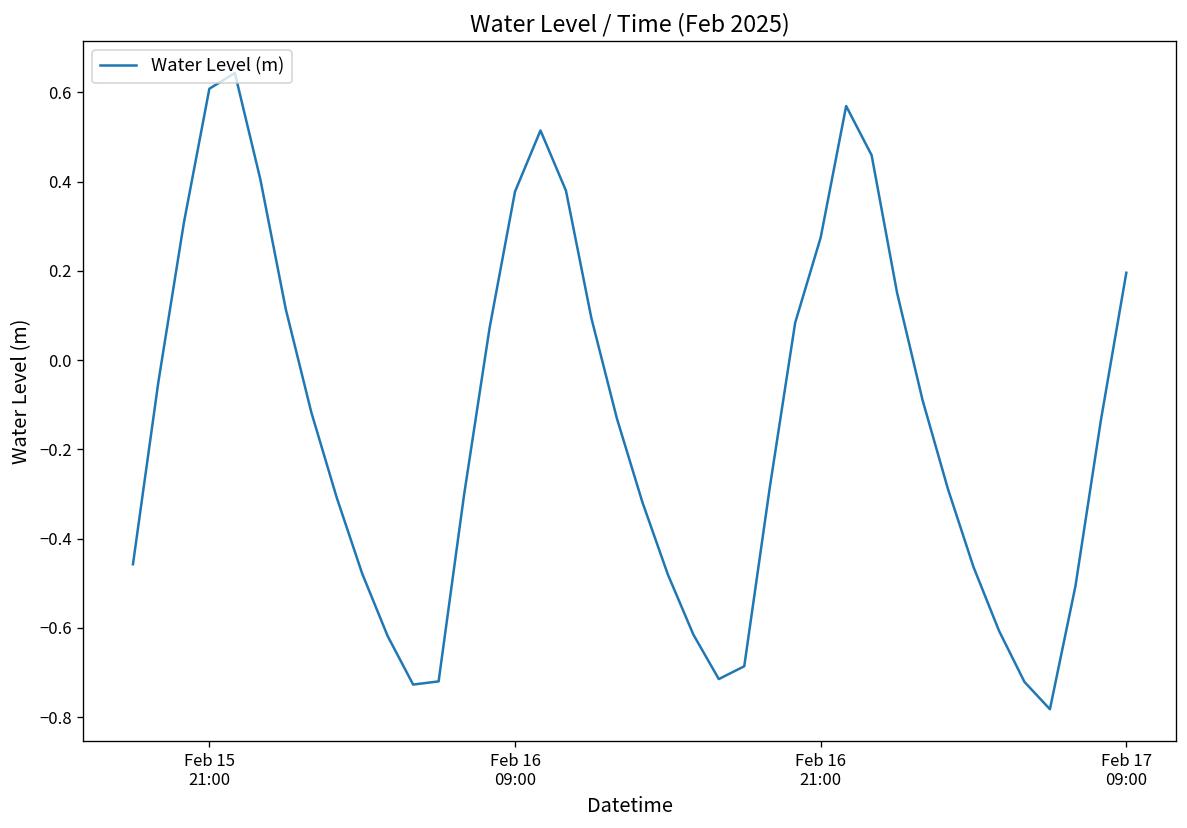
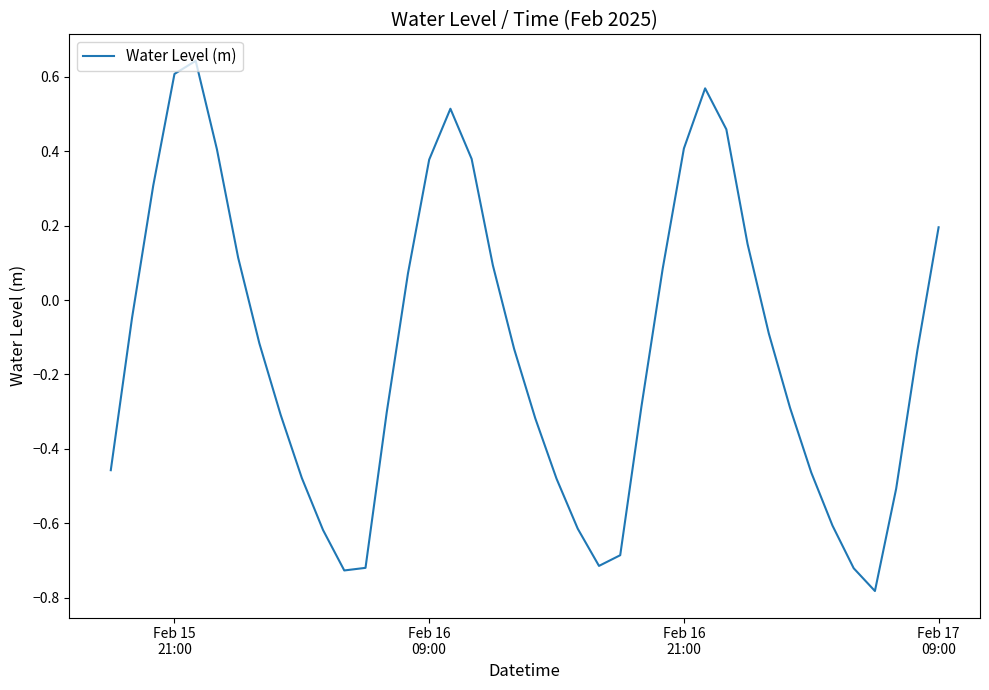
Feb 16 21:00: 0.27 -> 0.41
